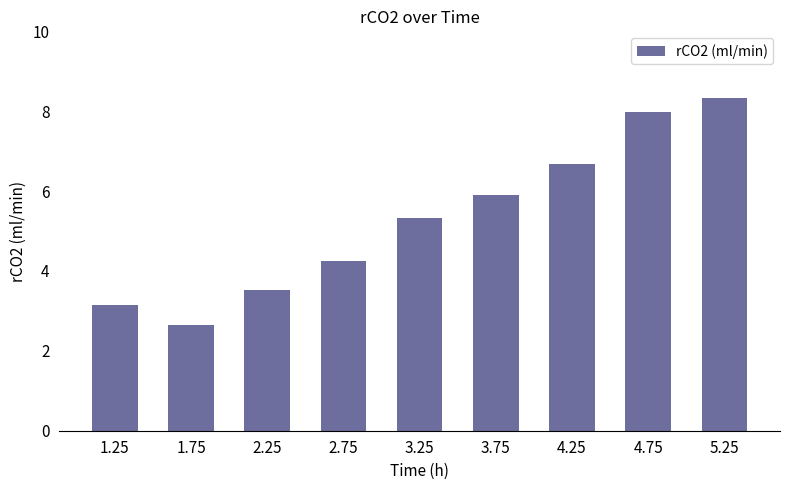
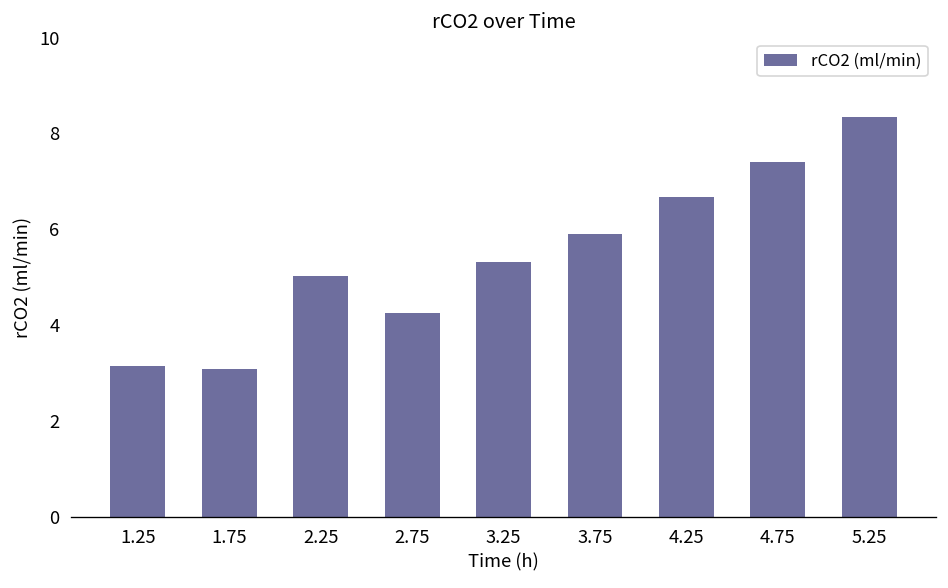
1.75: 2.6 -> 3.1
2.25: 3.5 -> 5.0
4.75: 8.0 -> 7.4
